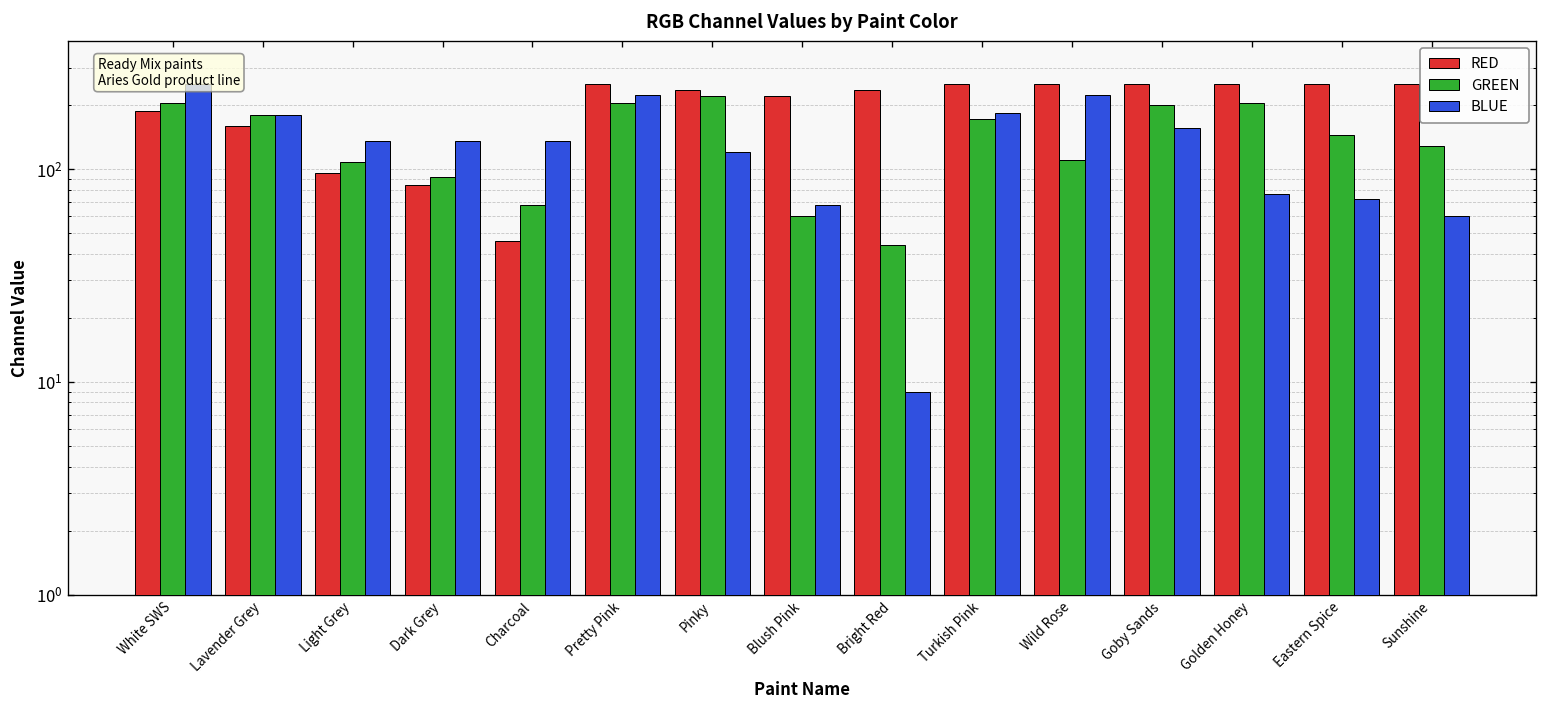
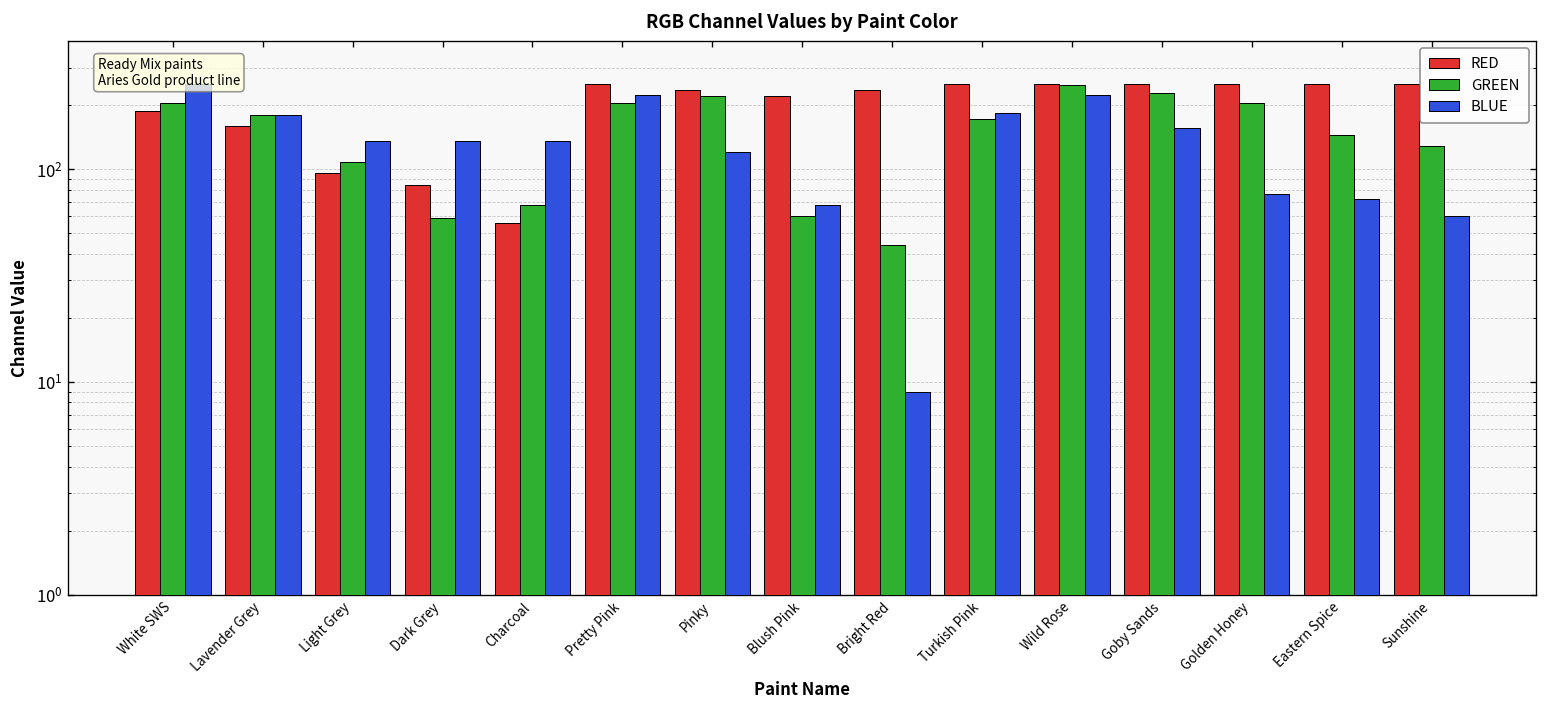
GREEN, Dark Grey: 90 -> 59
RED, Charcoal: 46 -> 56
GREEN, Wild Rose: 110 -> 250
GREEN, Goby Sands: 200 -> 230
